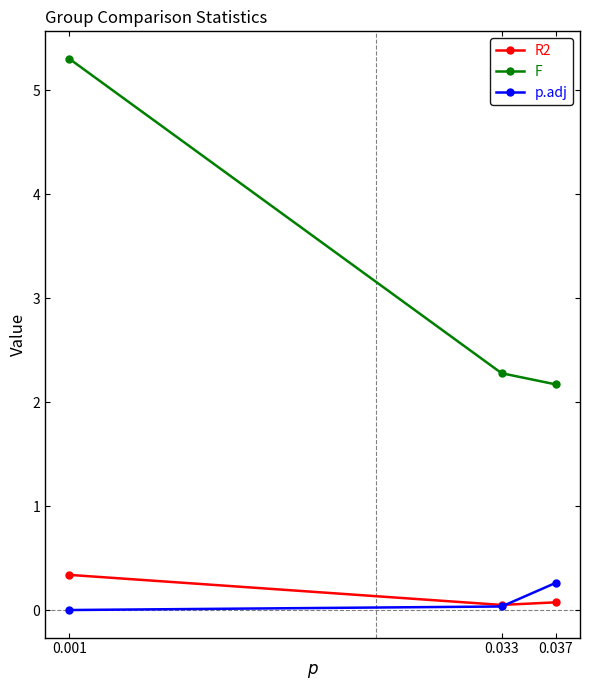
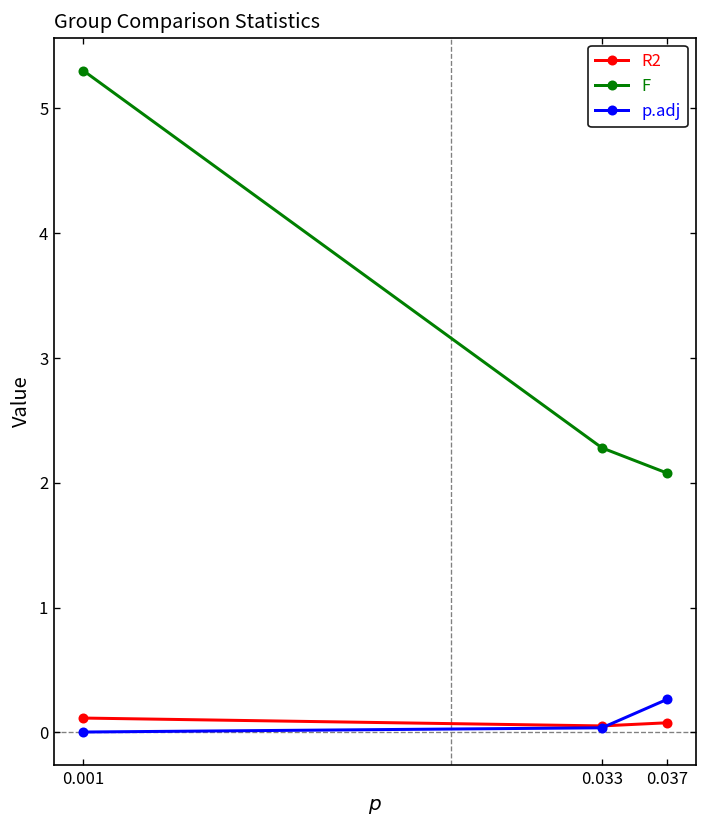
R2, 0.001: 0.34 -> 0.12
F, 0.037: 2.17 -> 2.08
